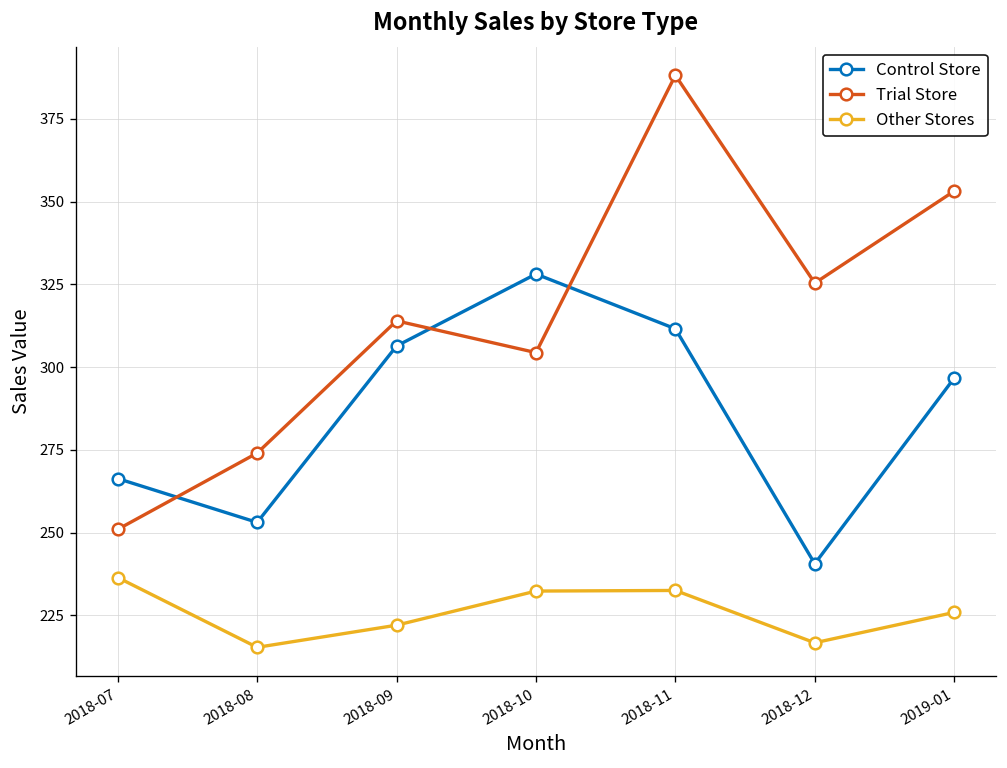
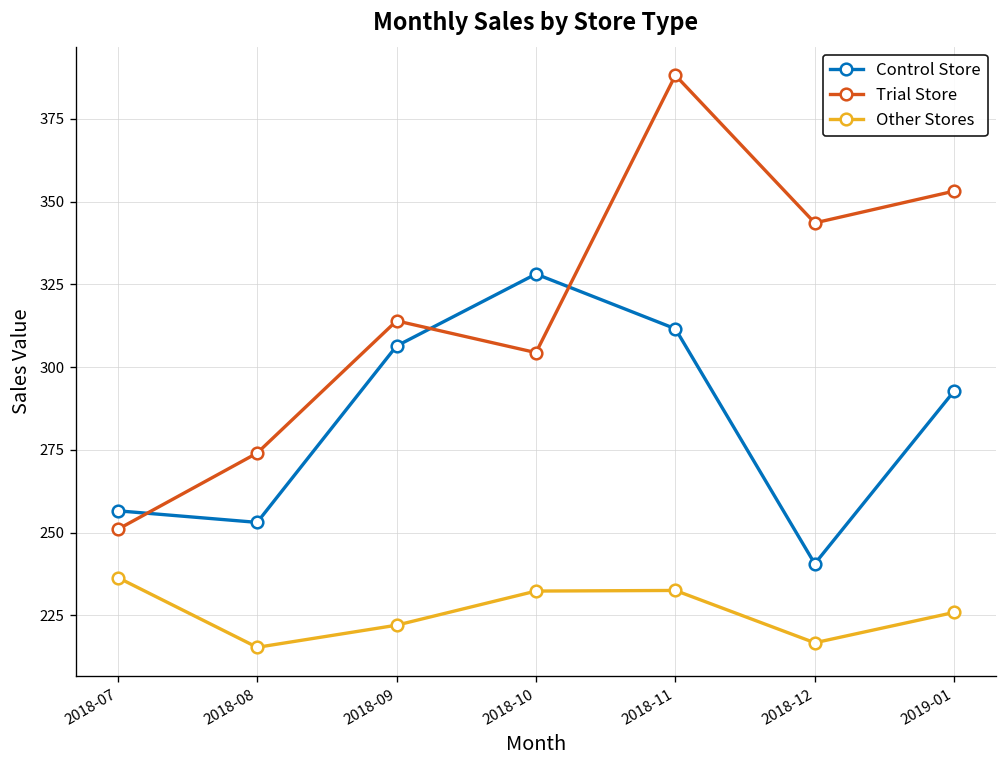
Control Store, 2018-07: 266 -> 257
Trial Store, 2018-12: 325 -> 344
Control Store, 2019-01: 297 -> 293
